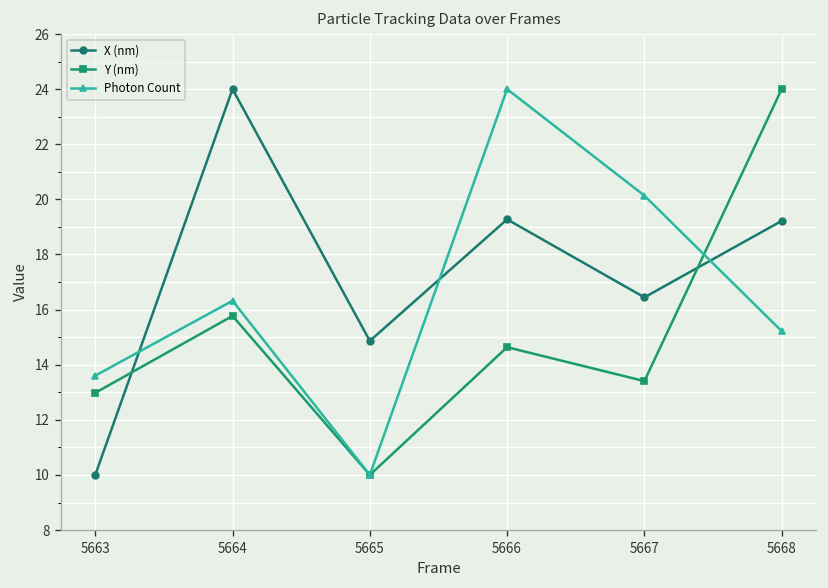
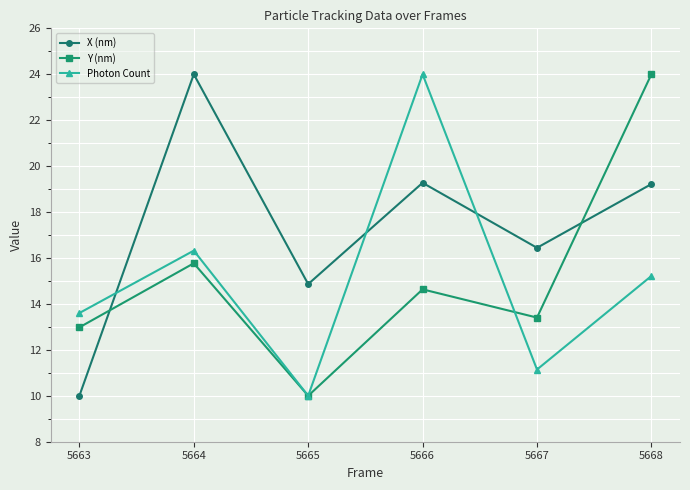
Photon Count, 5667: 20.1 -> 11.1
